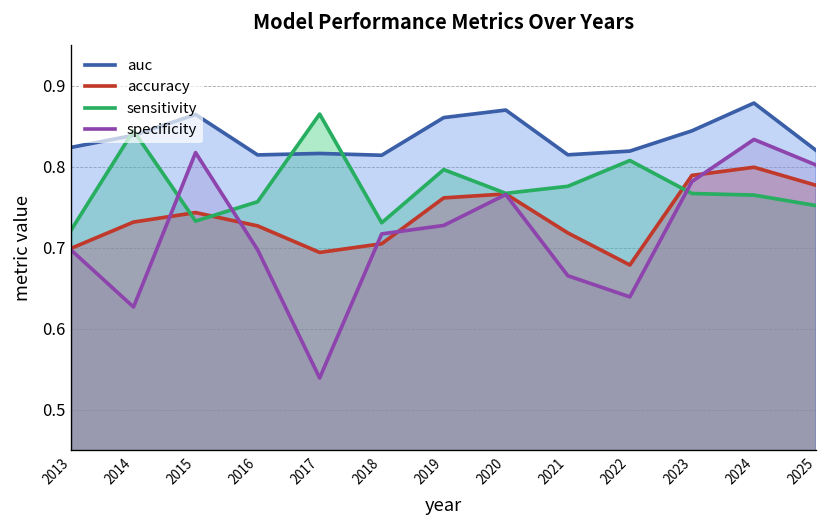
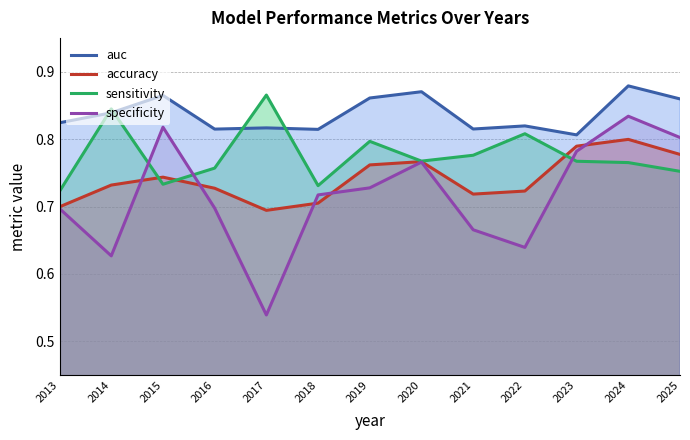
accuracy, 2022: 0.68 -> 0.72
auc, 2023: 0.84 -> 0.81
auc, 2025: 0.82 -> 0.86
